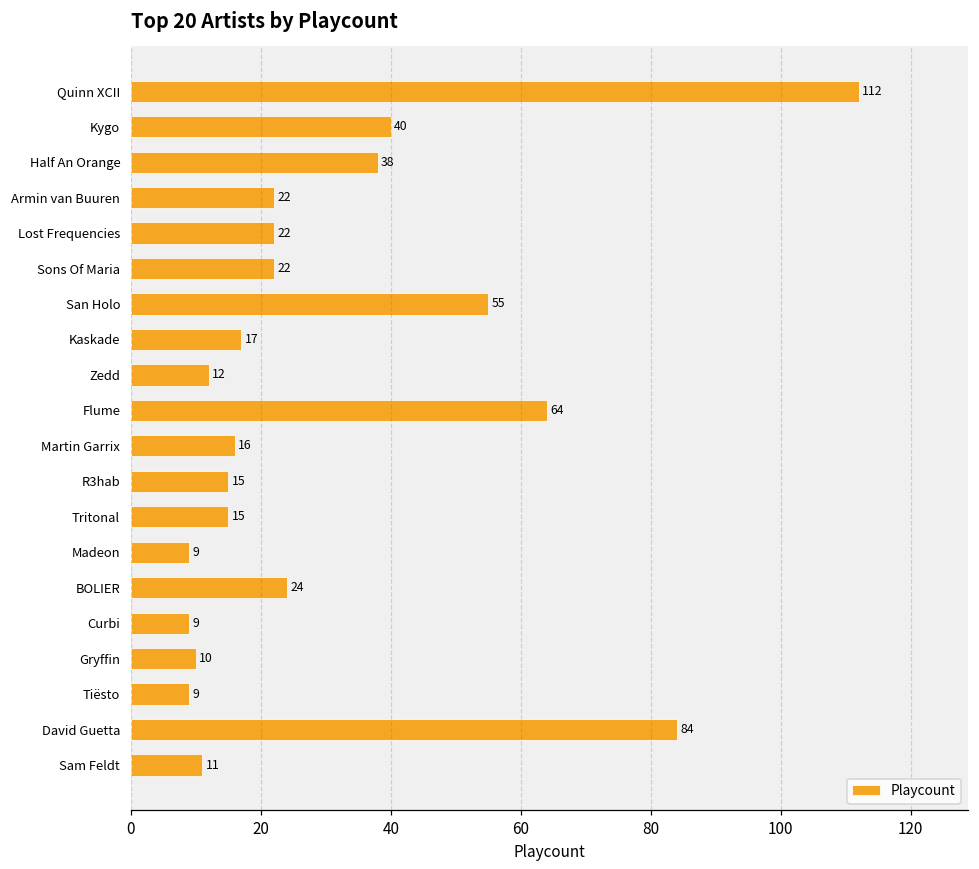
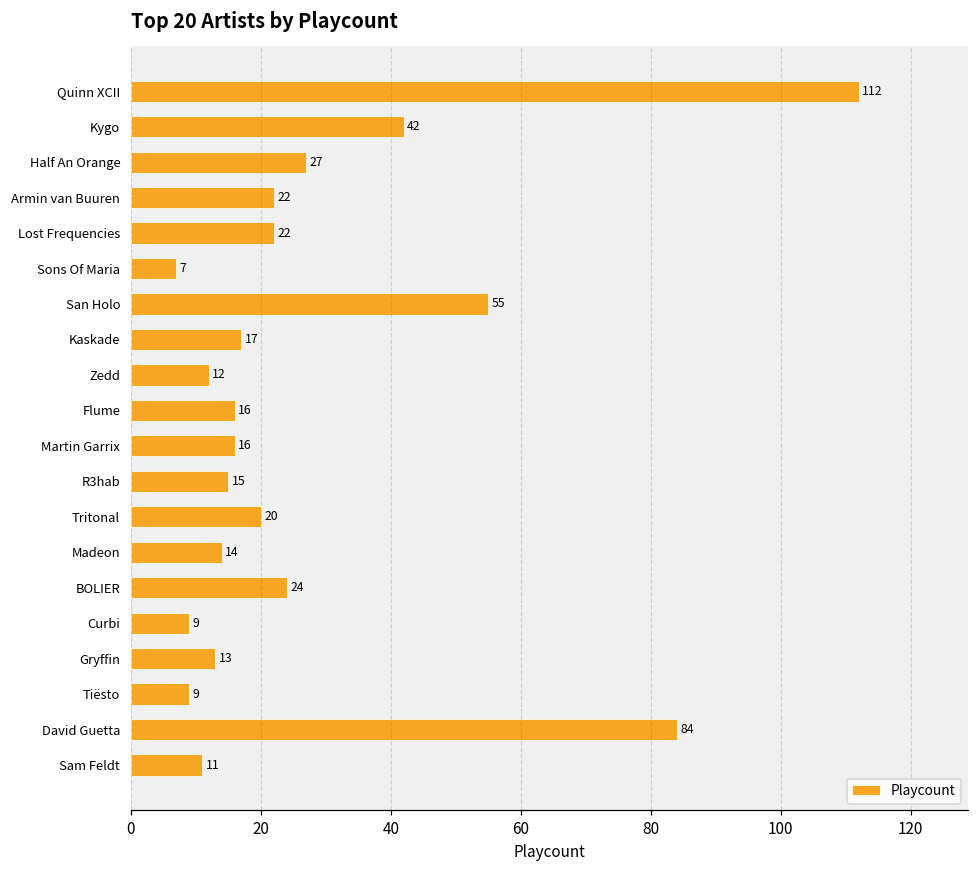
Kygo: 40 -> 42
Half An Orange: 38 -> 27
Sons Of Maria: 22 -> 7
Flume: 64 -> 16
Tritonal: 15 -> 20
Madeon: 9 -> 14
Gryffin: 10 -> 13
